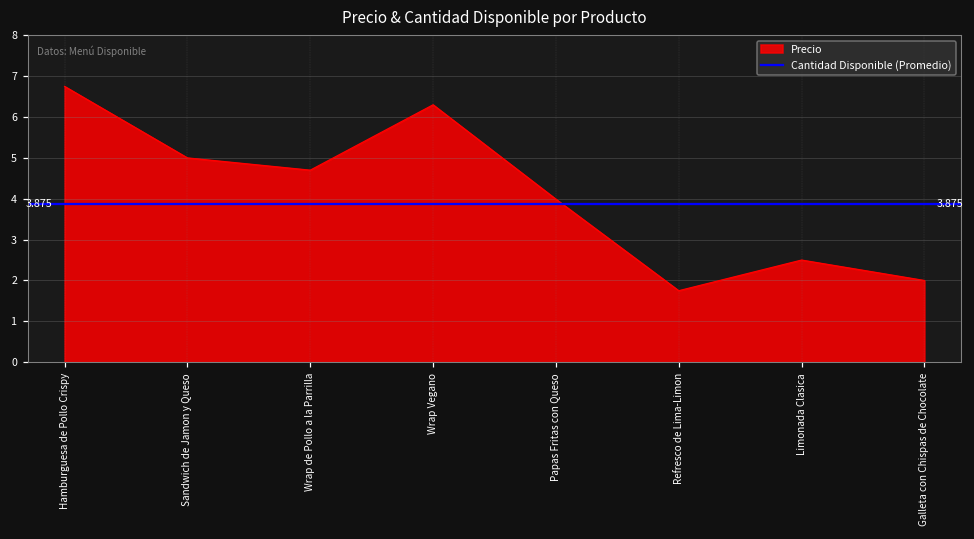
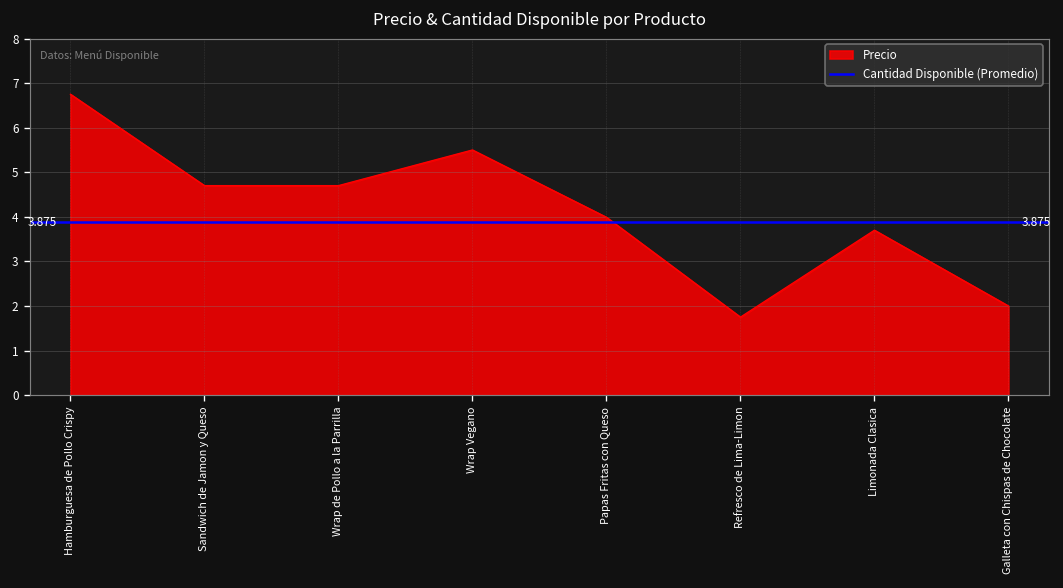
Sandwich de Jamon y Queso: 5.0 -> 4.7
Wrap Vegano: 6.3 -> 5.5
Limonada Clasica: 2.5 -> 3.7
